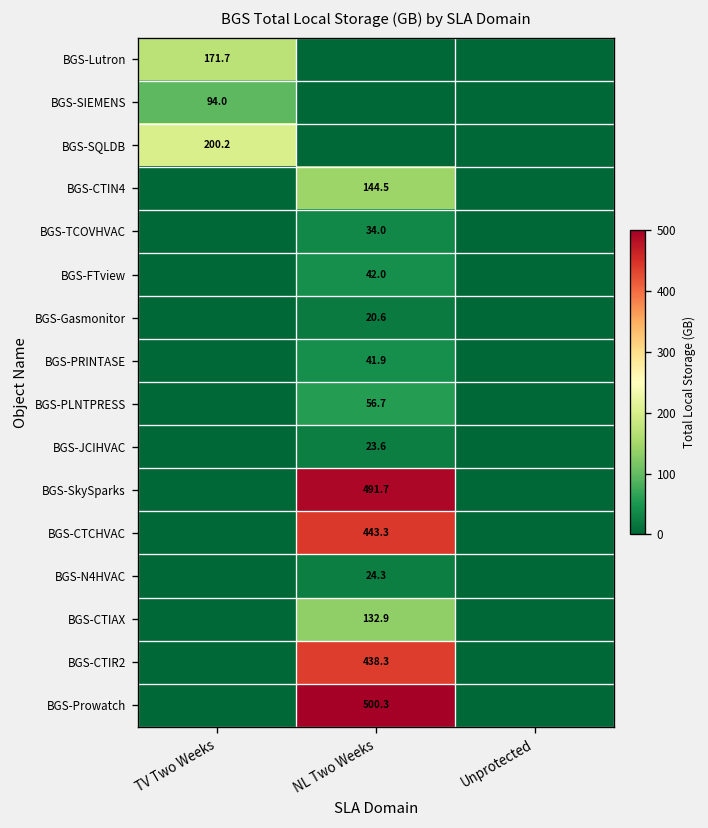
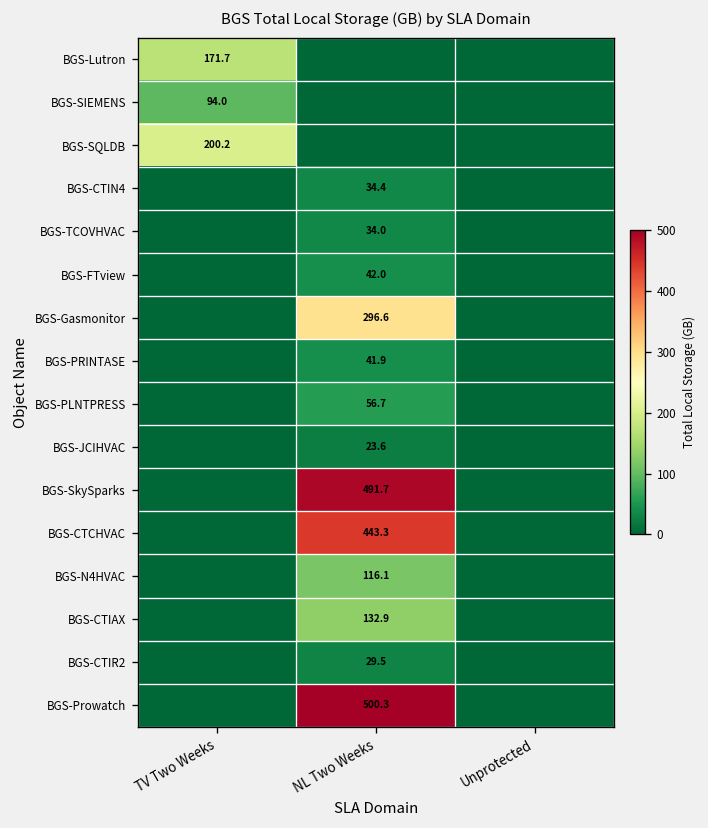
BGS-CTIN4, NL Two Weeks: 144.5 -> 34.4
BGS-Gasmonitor, NL Two Weeks: 20.6 -> 296.6
BGS-N4HVAC, NL Two Weeks: 24.3 -> 116.1
BGS-CTIR2, NL Two Weeks: 438.3 -> 29.5
